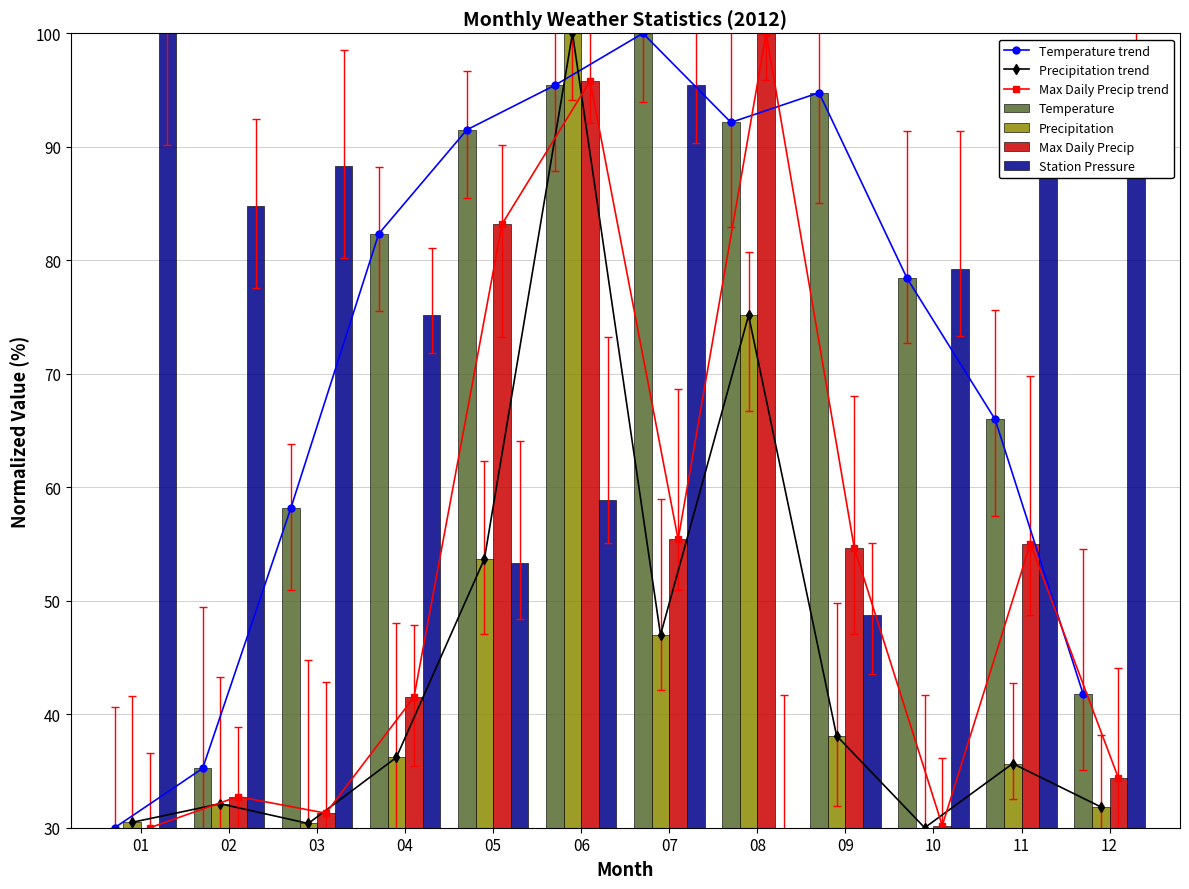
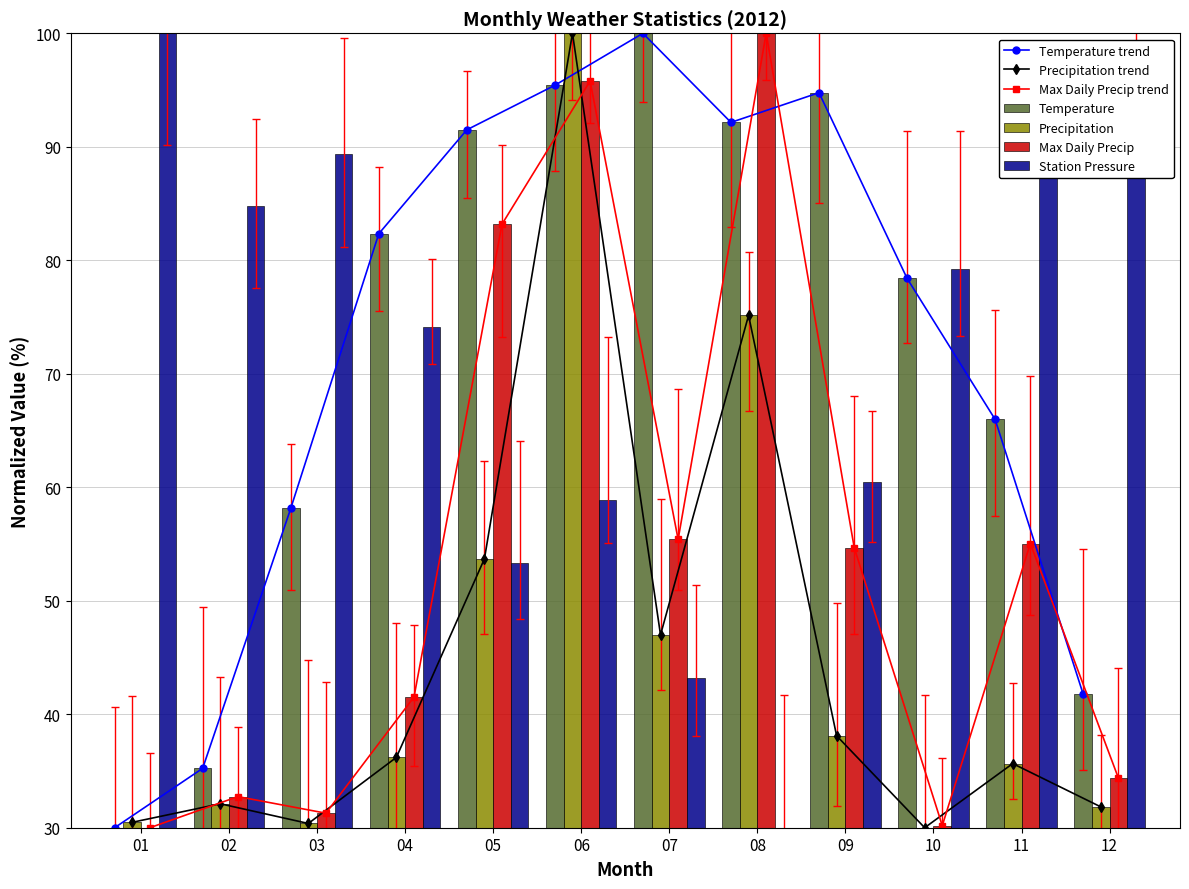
Station Pressure, 03: 88.3 -> 89.3
Station Pressure, 04: 75.1 -> 74.1
Station Pressure, 07: 95.4 -> 43.2
Station Pressure, 09: 48.8 -> 60.4
